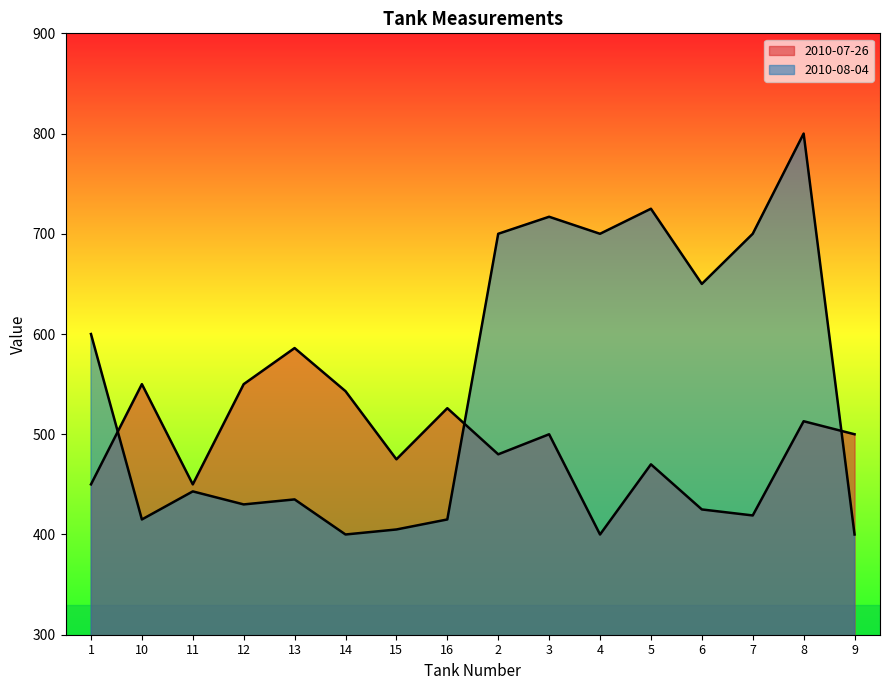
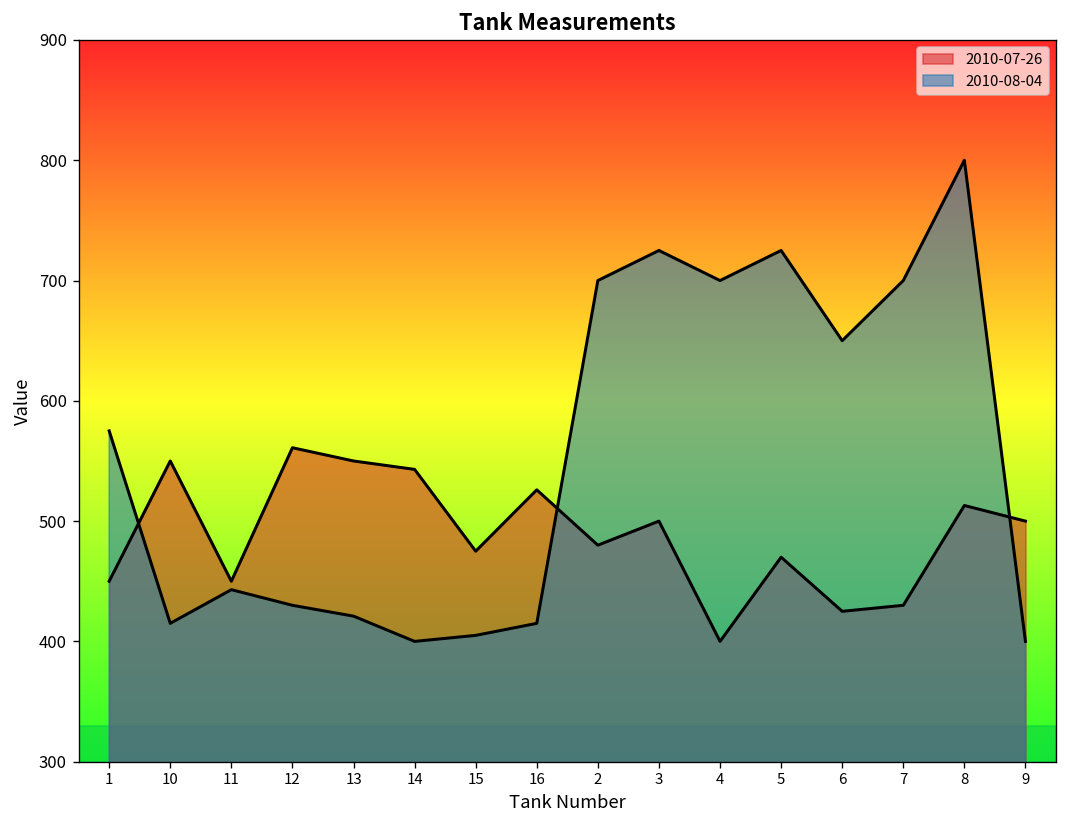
2010-08-04, 1: 600 -> 575
2010-07-26, 12: 550 -> 561
2010-07-26, 13: 586 -> 550
2010-08-04, 13: 435 -> 421
2010-08-04, 3: 717 -> 725
2010-07-26, 7: 419 -> 430
